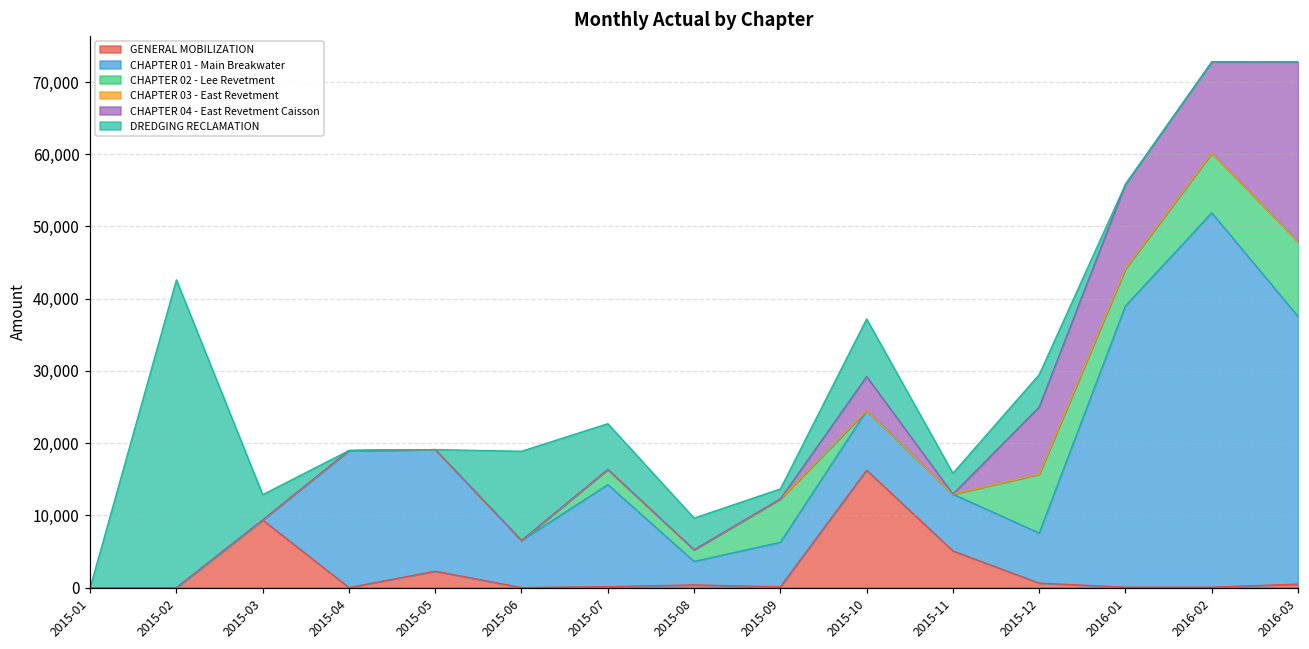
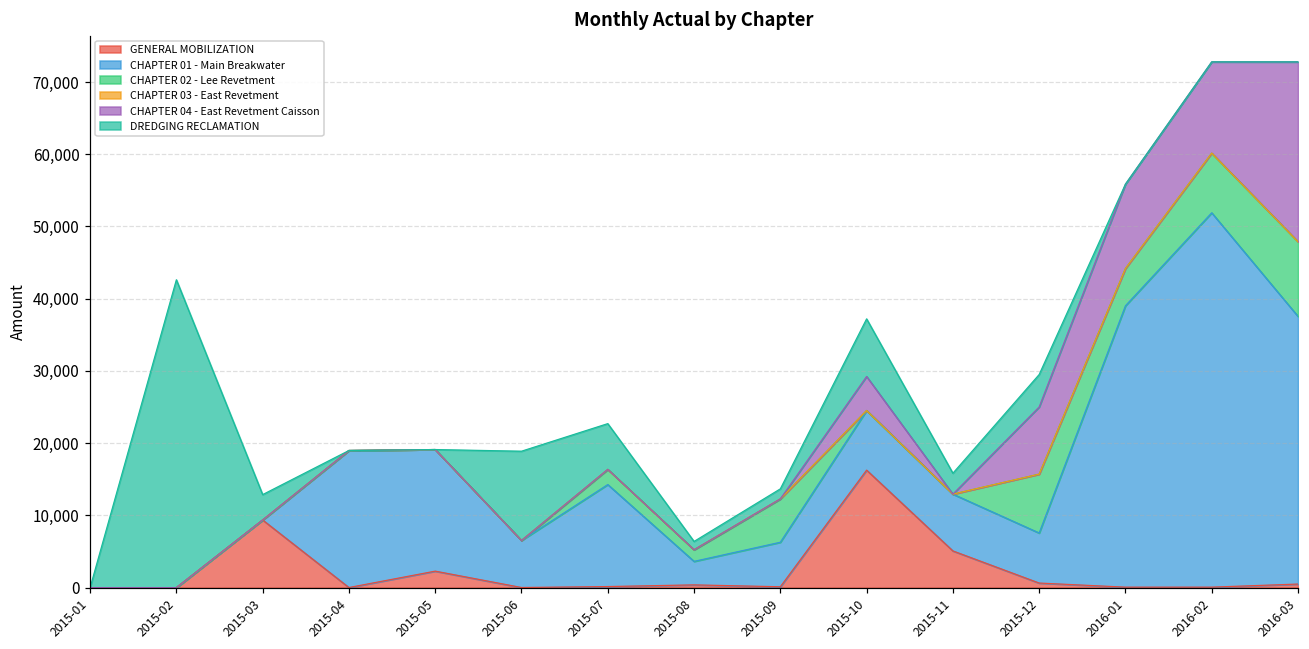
DREDGING RECLAMATION, 2015-08: 4,000 -> 1,000
